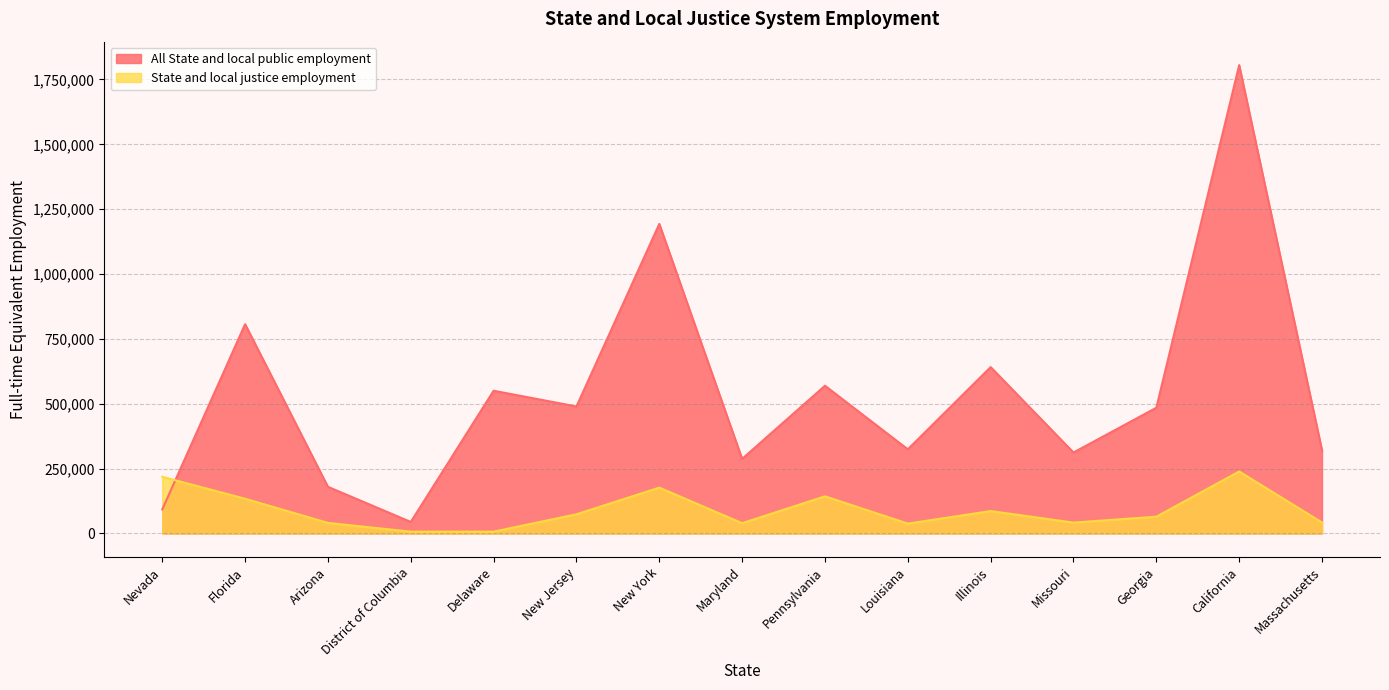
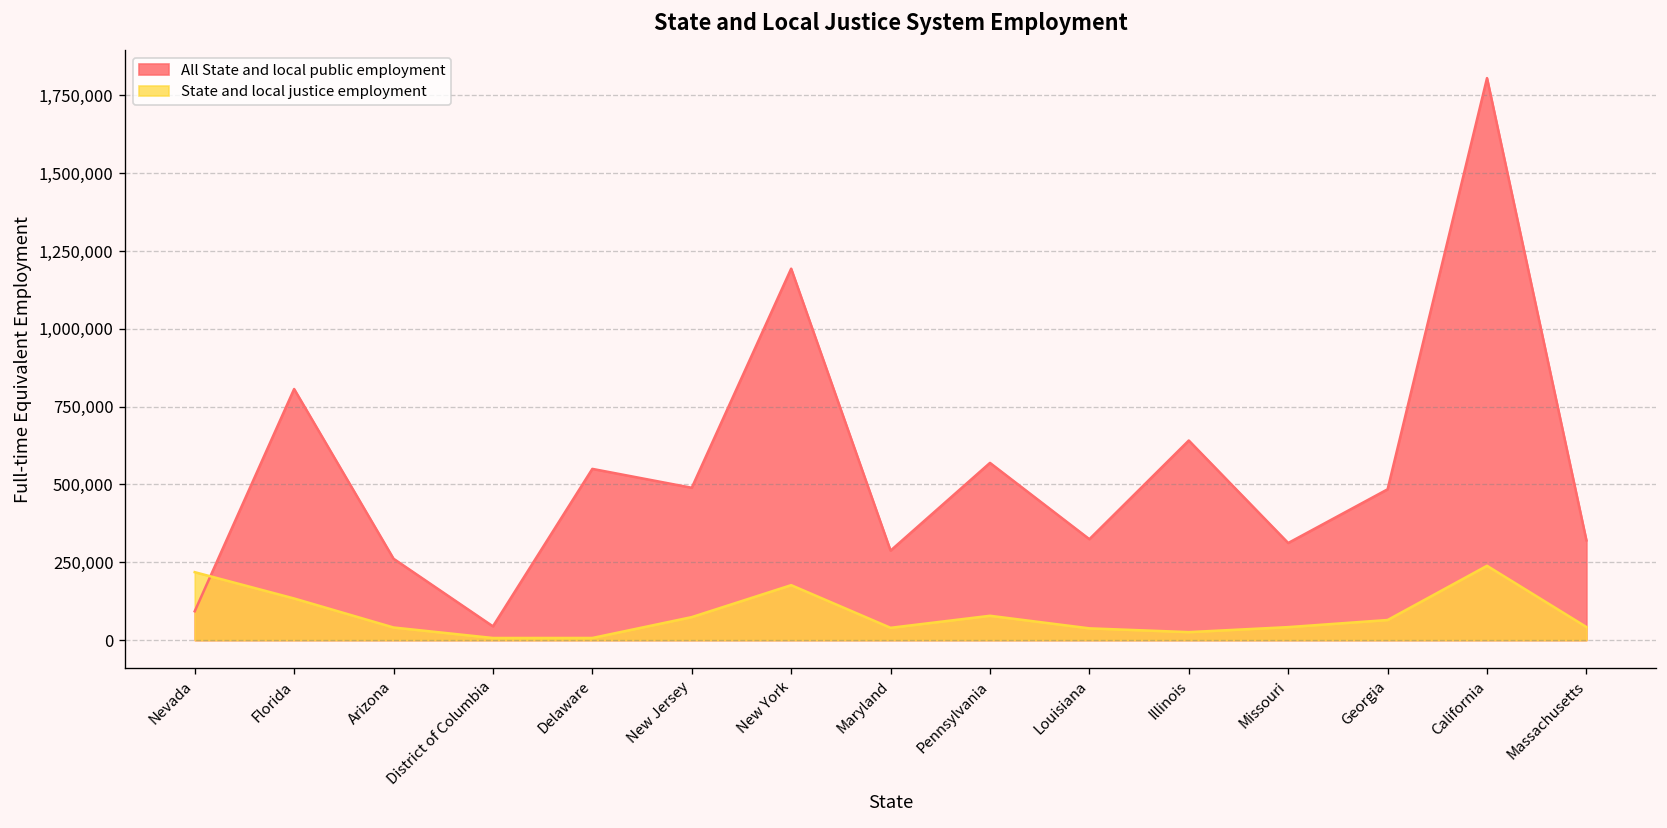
All State and local public employment, Arizona: 180,000 -> 260,000
State and local justice employment, Pennsylvania: 140,000 -> 80,000
State and local justice employment, Illinois: 90,000 -> 30,000
